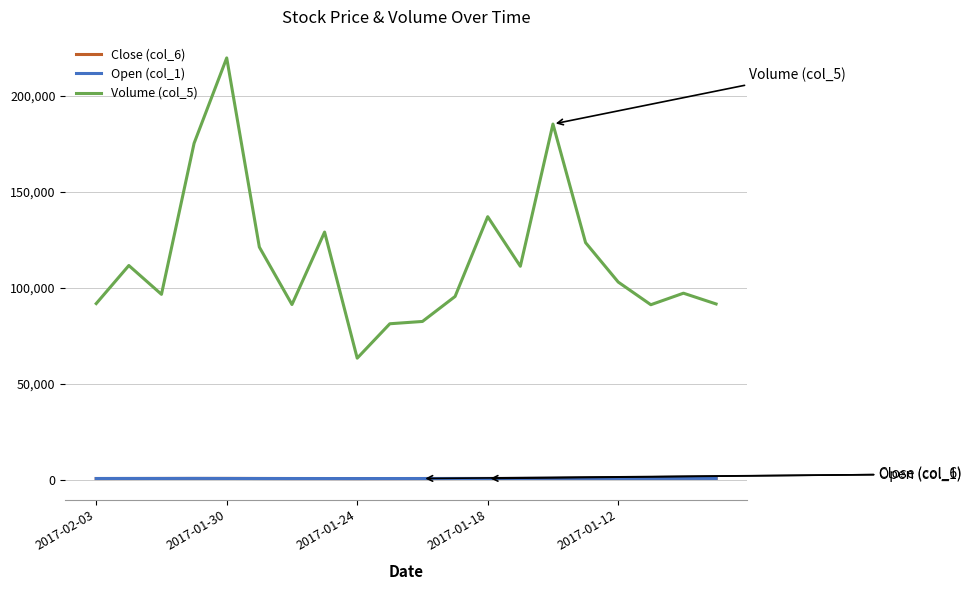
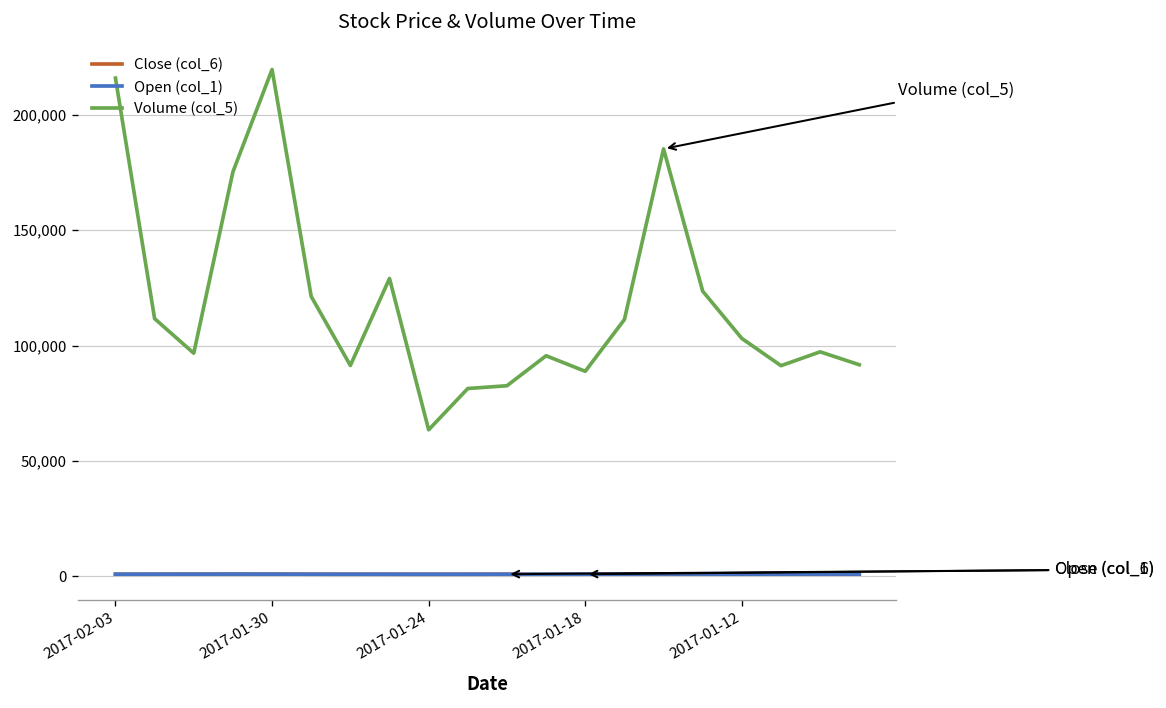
Volume (col_5), 2017-02-03: 92,000 -> 216,000
Volume (col_5), 2017-01-18: 137,000 -> 89,000
